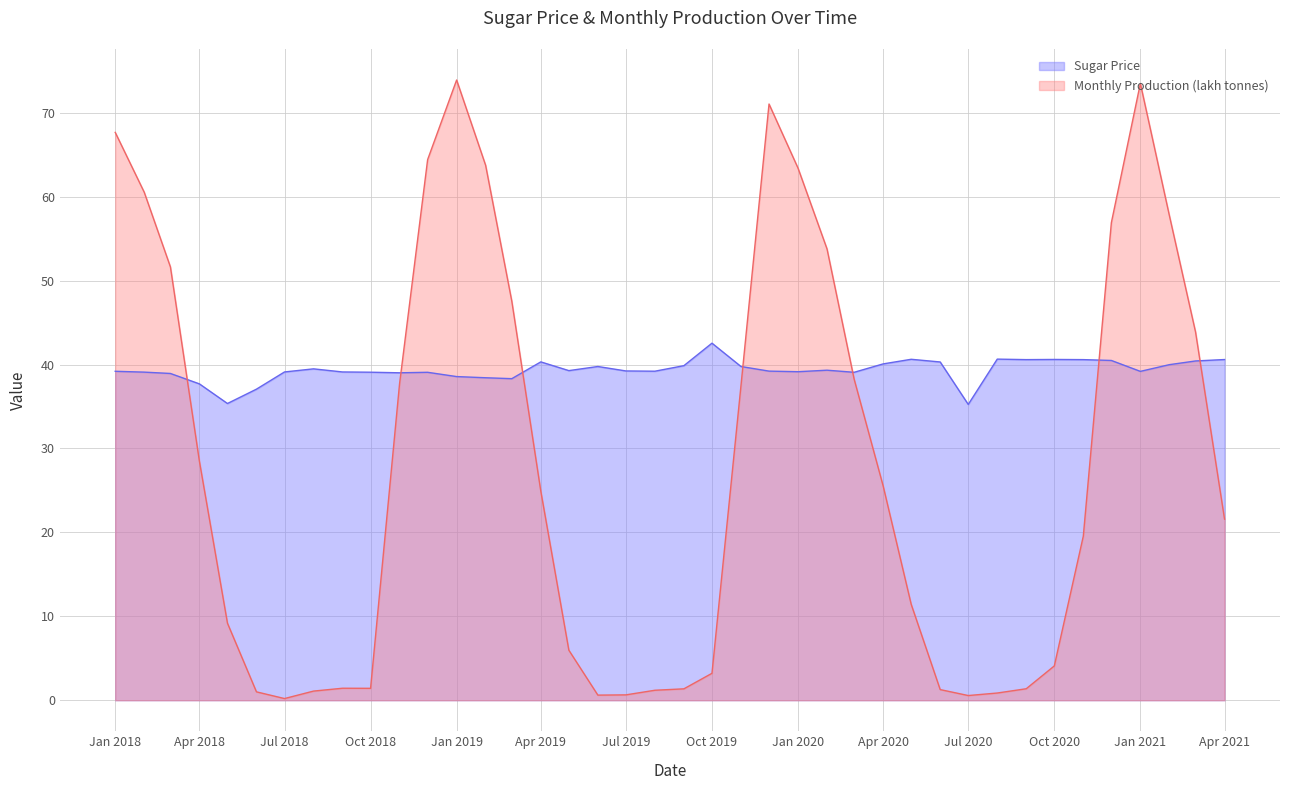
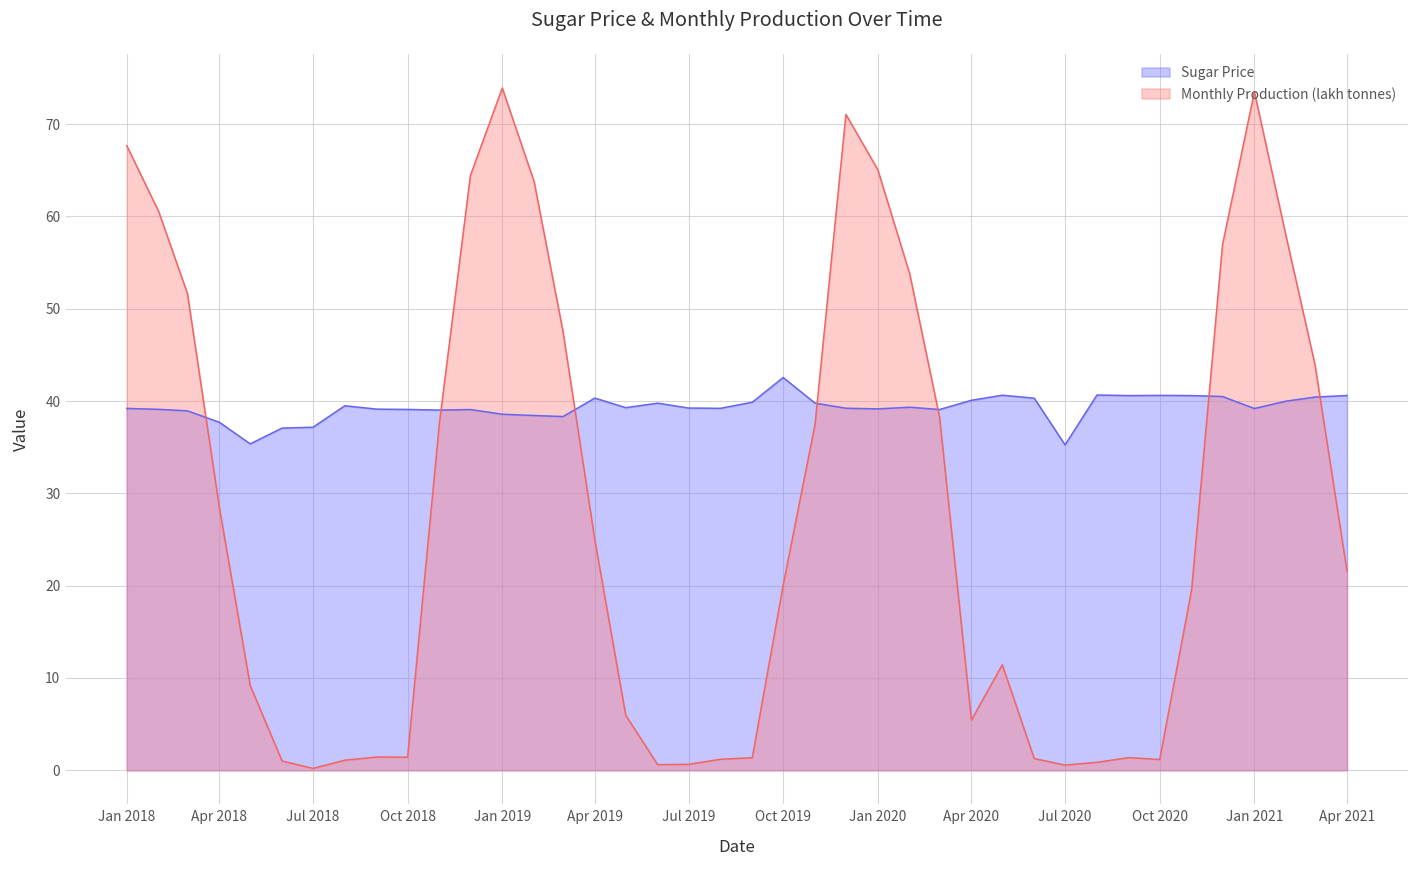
Sugar Price, Jul 2018: 39 -> 37
Monthly Production (lakh tonnes), Oct 2019: 3 -> 20
Monthly Production (lakh tonnes), Jan 2020: 63 -> 65
Monthly Production (lakh tonnes), Apr 2020: 26 -> 5
Monthly Production (lakh tonnes), Oct 2020: 4 -> 1
